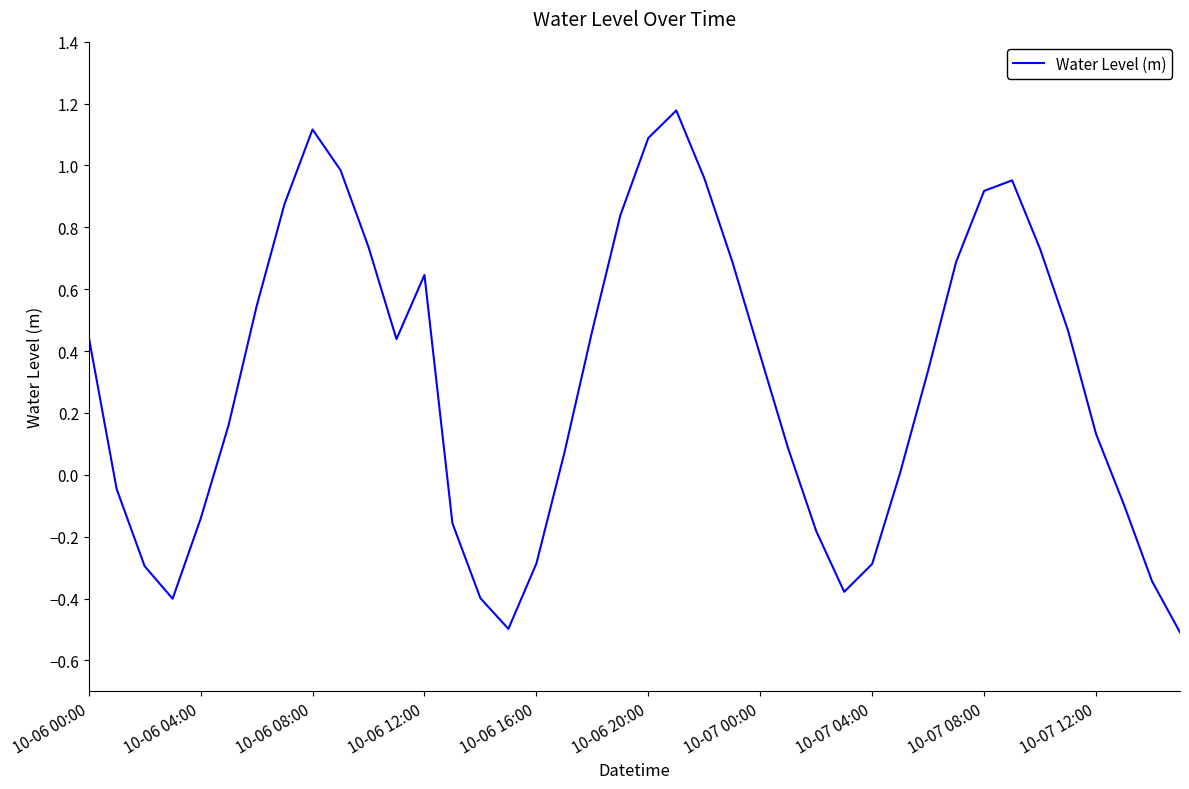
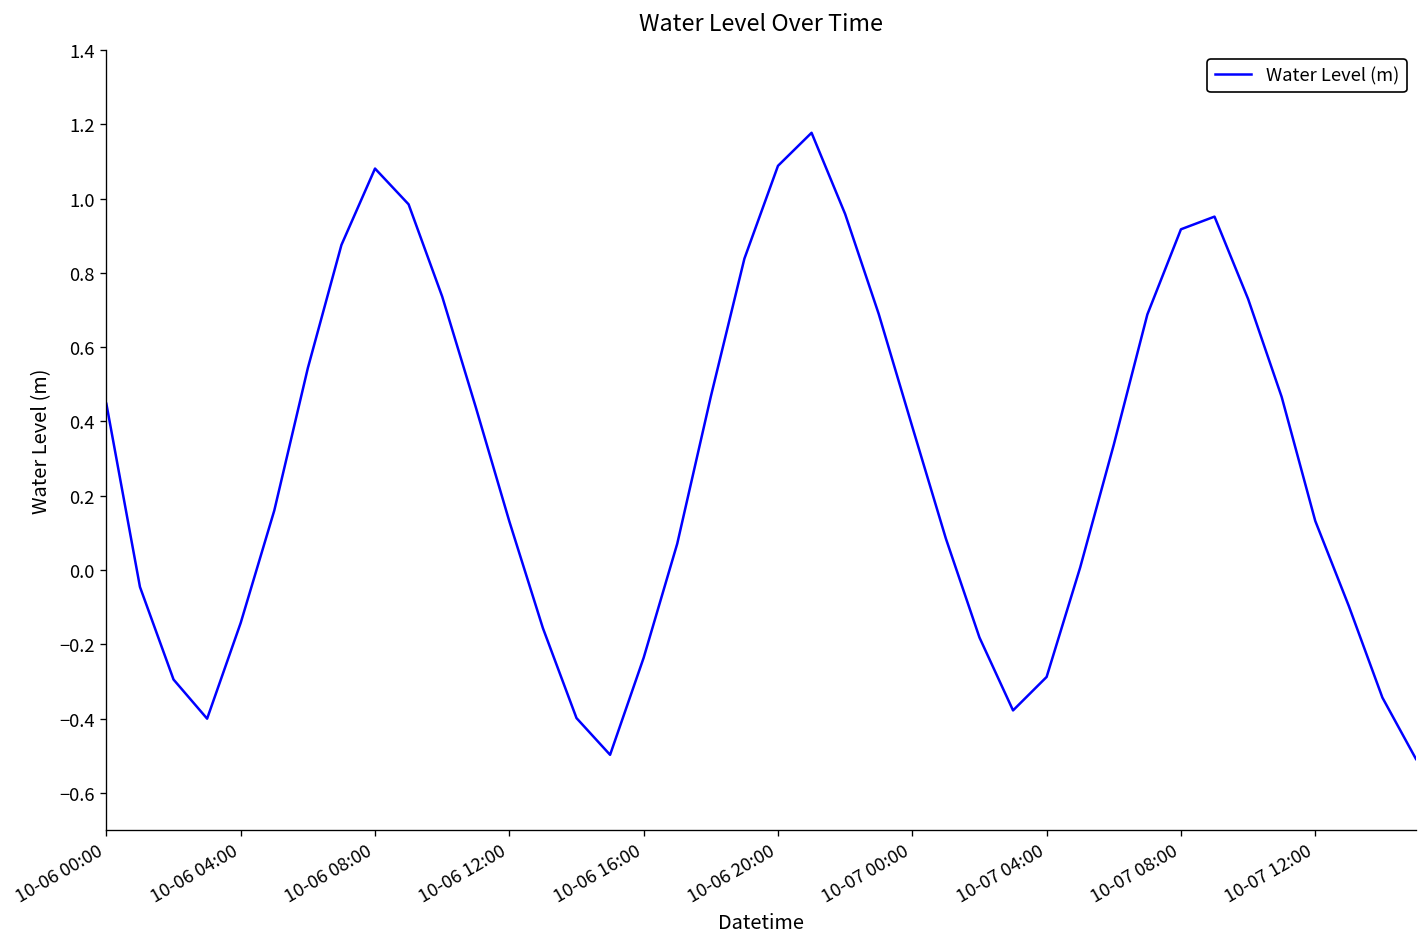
10-06 08:00: 1.12 -> 1.08
10-06 12:00: 0.65 -> 0.13
10-06 16:00: -0.29 -> -0.24
